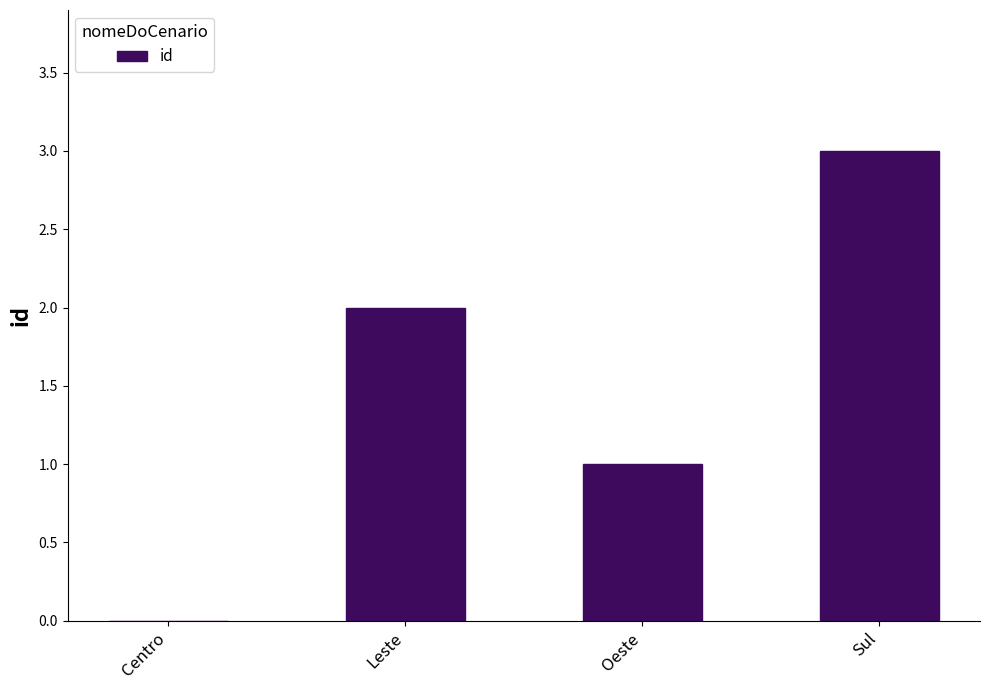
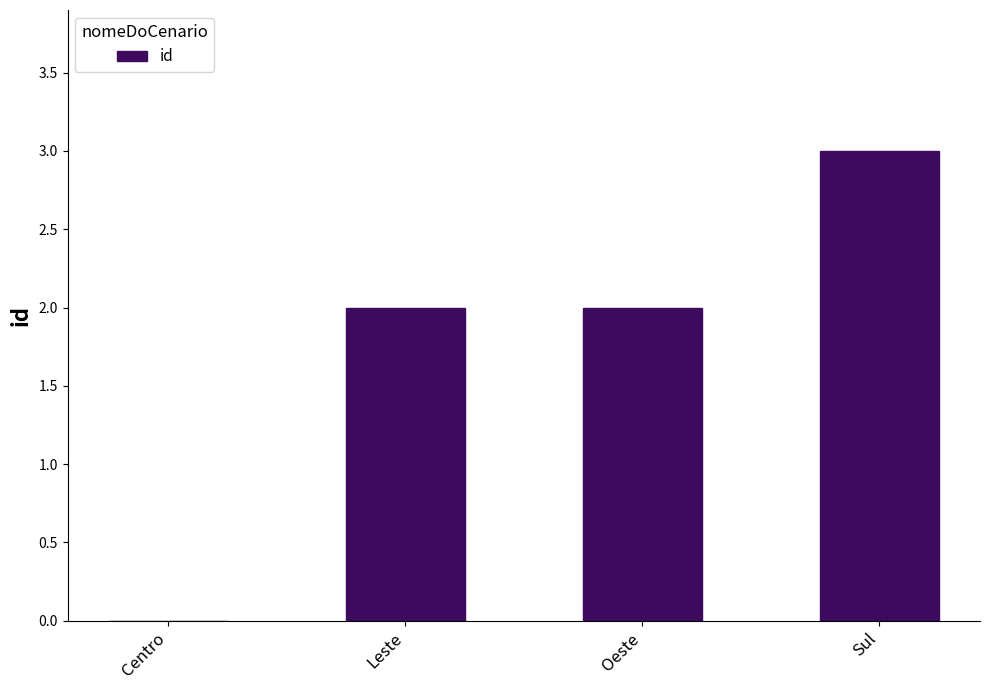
Oeste: 1 -> 2
